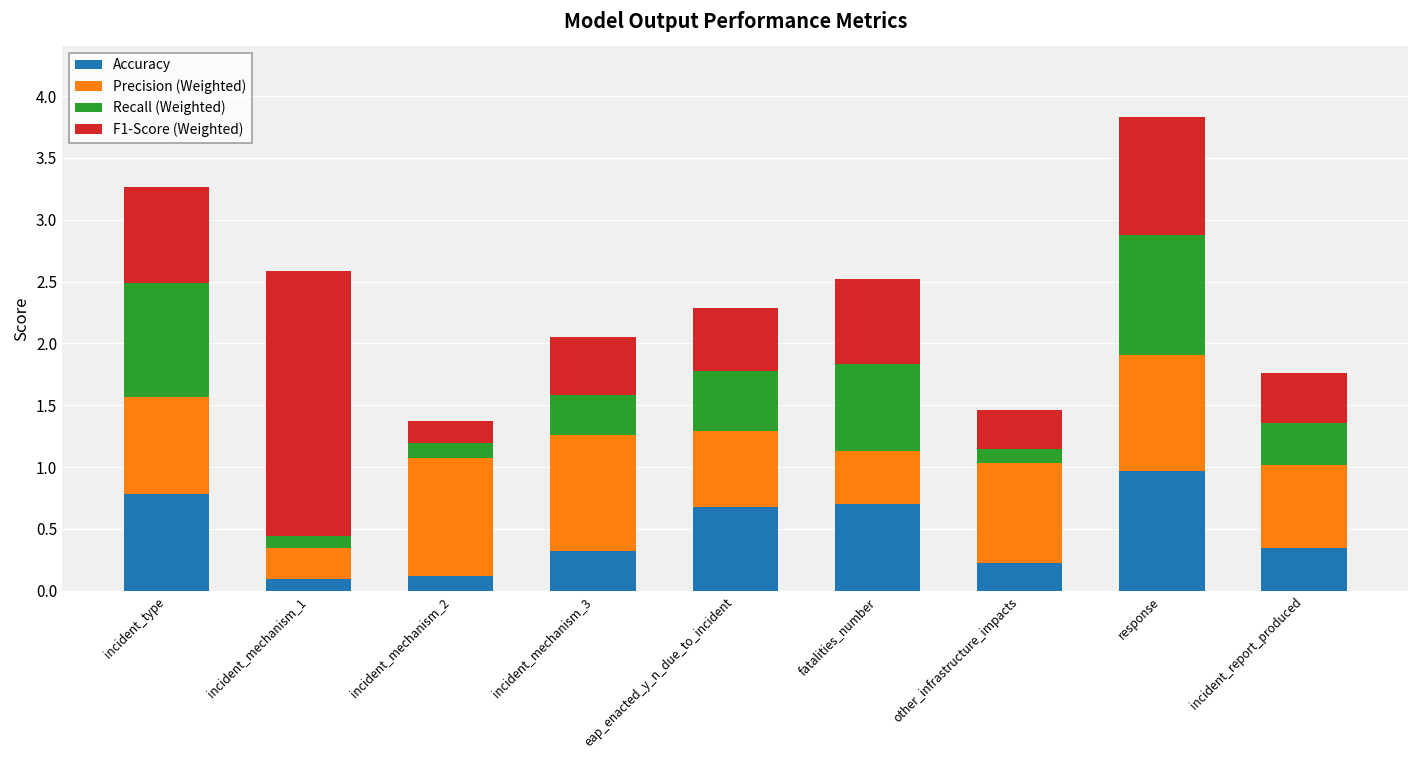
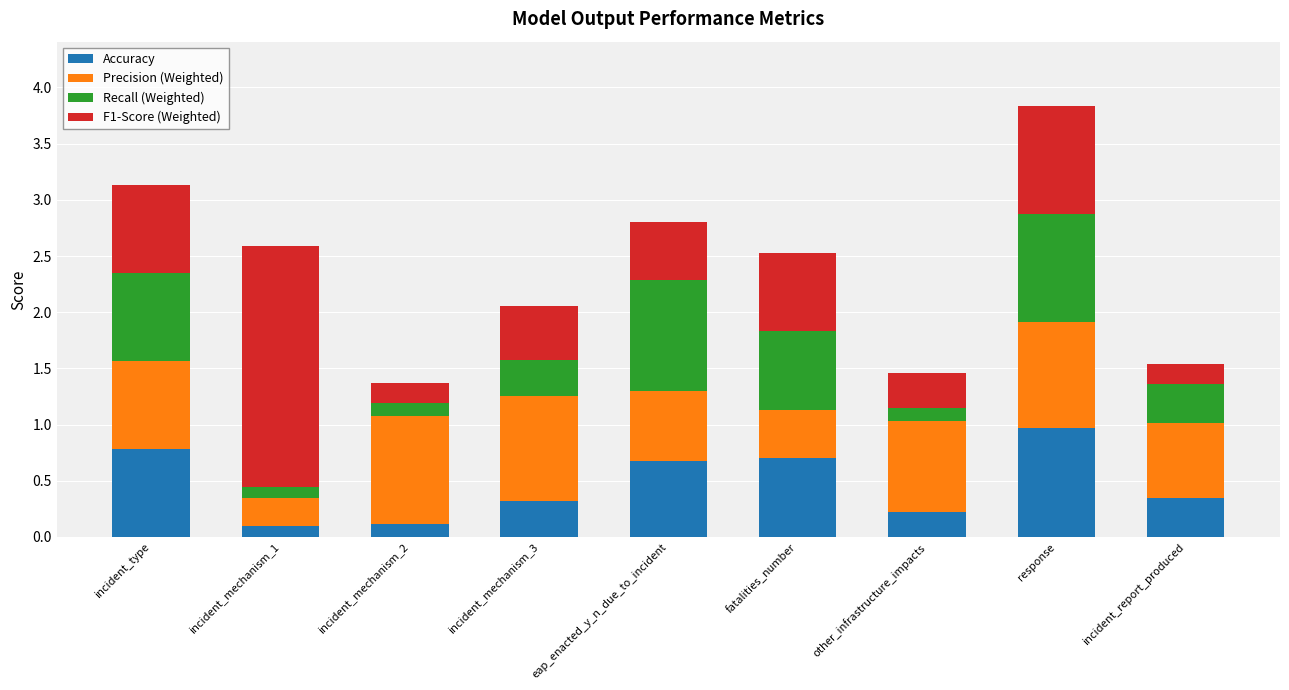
Recall (Weighted), incident_type: 0.92 -> 0.78
Recall (Weighted), eap_enacted_y_n_due_to_incident: 0.48 -> 1.00
F1-Score (Weighted), incident_report_produced: 0.41 -> 0.18
